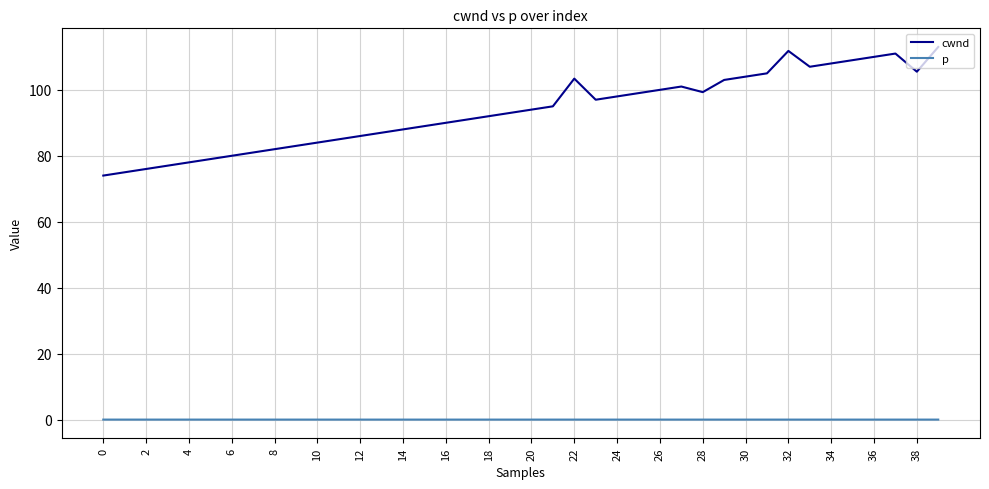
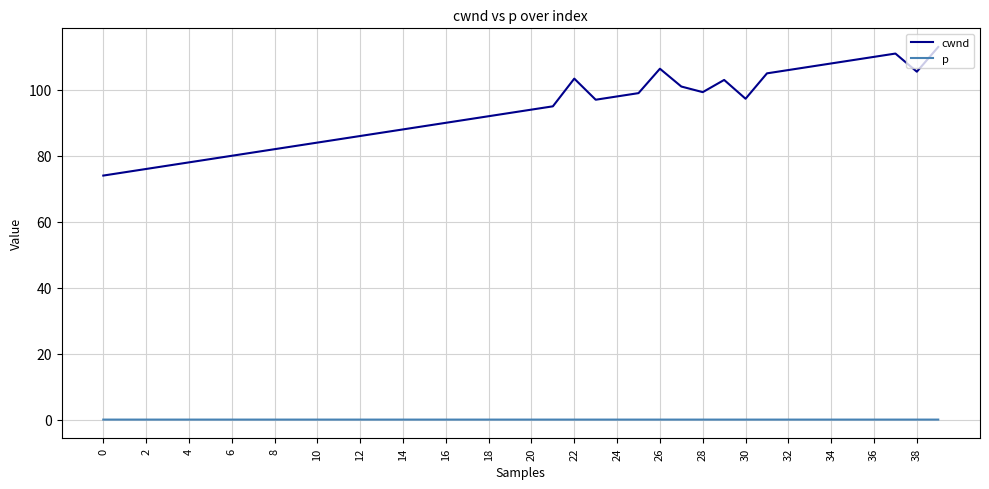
cwnd, 26: 100 -> 106
cwnd, 30: 104 -> 97
cwnd, 32: 112 -> 106
